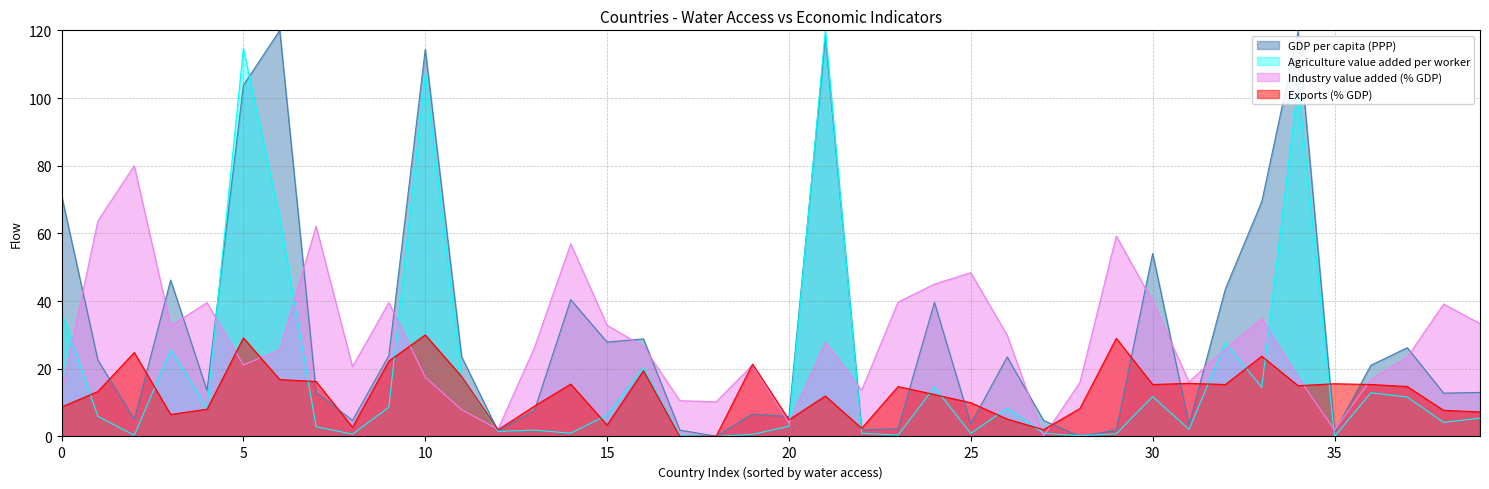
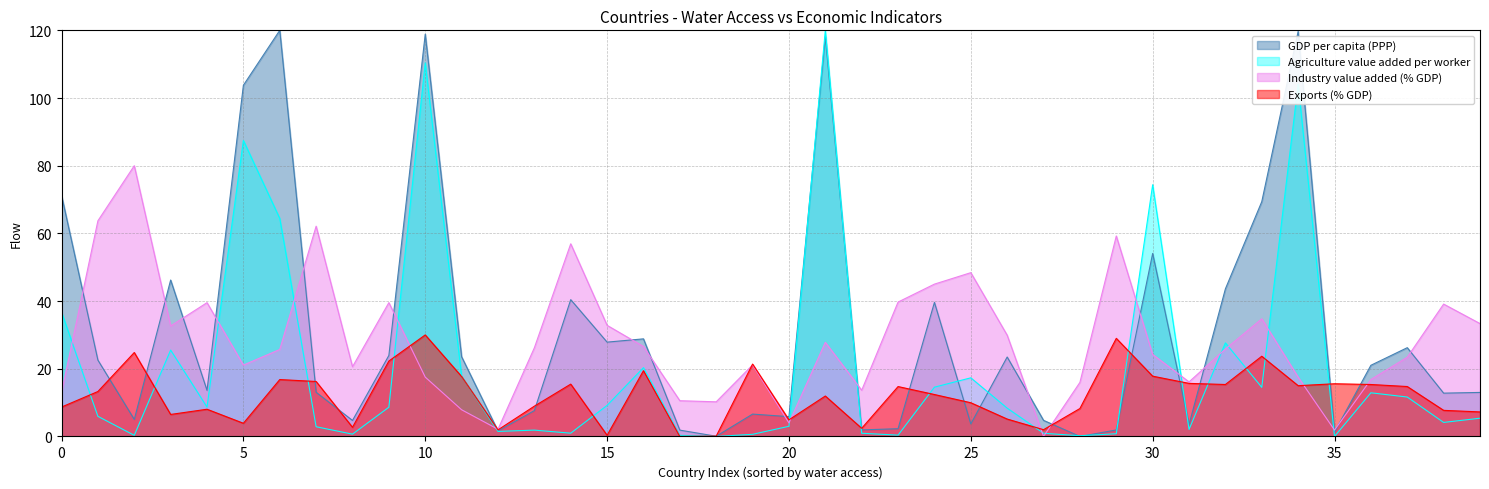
Agriculture value added per worker, 5: 115 -> 87
Exports (% GDP), 5: 29 -> 4
GDP per capita (PPP), 10: 114 -> 119
Agriculture value added per worker, 10: 107 -> 110
Agriculture value added per worker, 15: 6 -> 9
Exports (% GDP), 15: 3 -> 0
Agriculture value added per worker, 25: 1 -> 17
Agriculture value added per worker, 30: 12 -> 74
Industry value added (% GDP), 30: 40 -> 24
Exports (% GDP), 30: 15 -> 18
